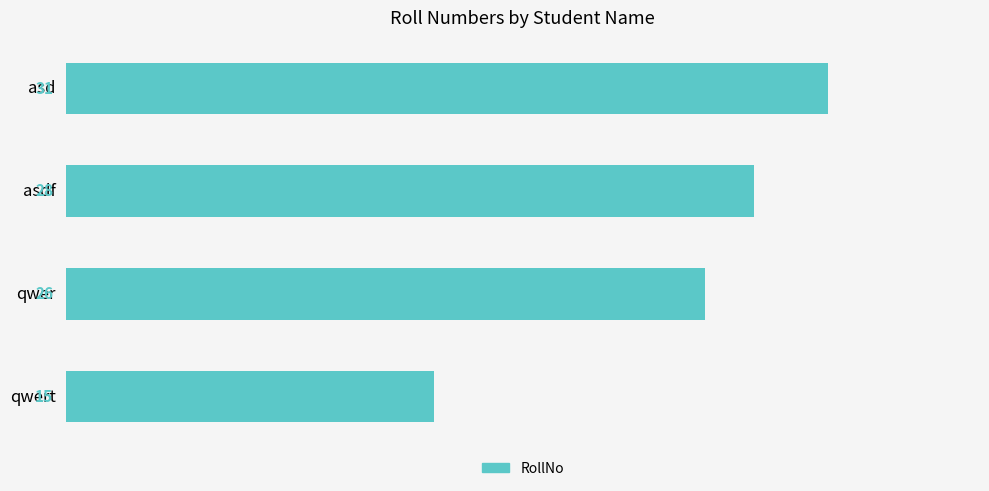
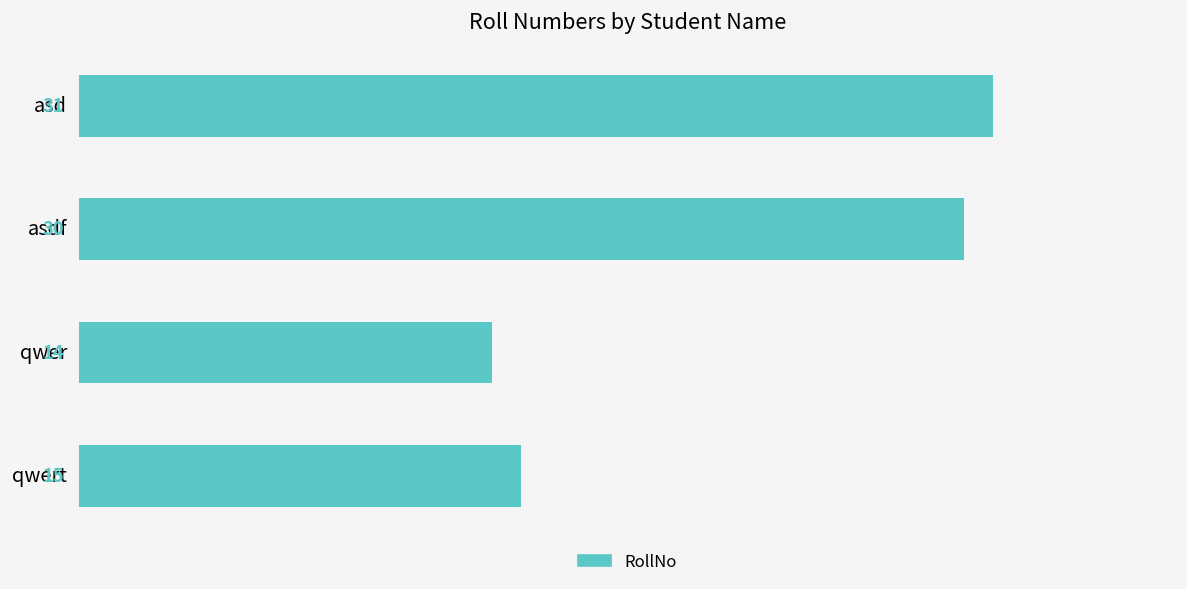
asdf: 28 -> 30
qwer: 26 -> 14
